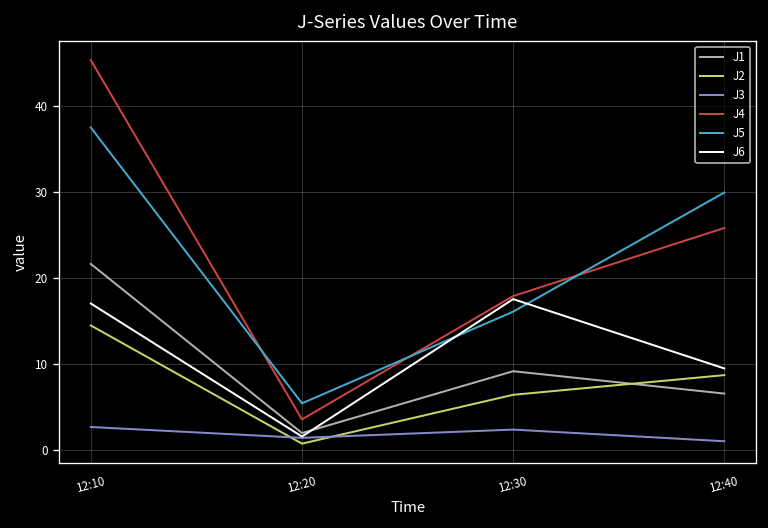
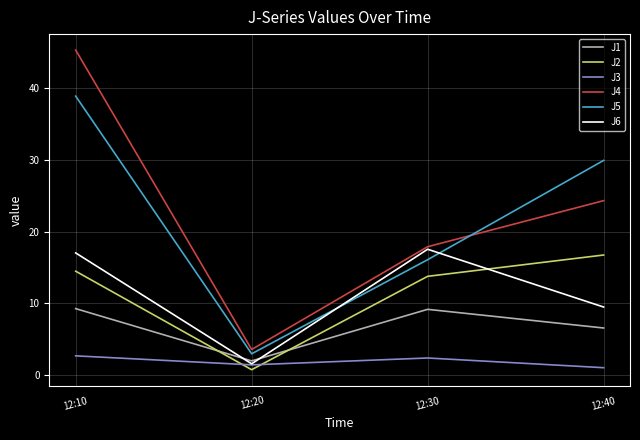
J1, 12:10: 22 -> 9
J5, 12:10: 38 -> 39
J5, 12:20: 5 -> 3
J2, 12:30: 6 -> 14
J2, 12:40: 9 -> 17
J4, 12:40: 26 -> 24
